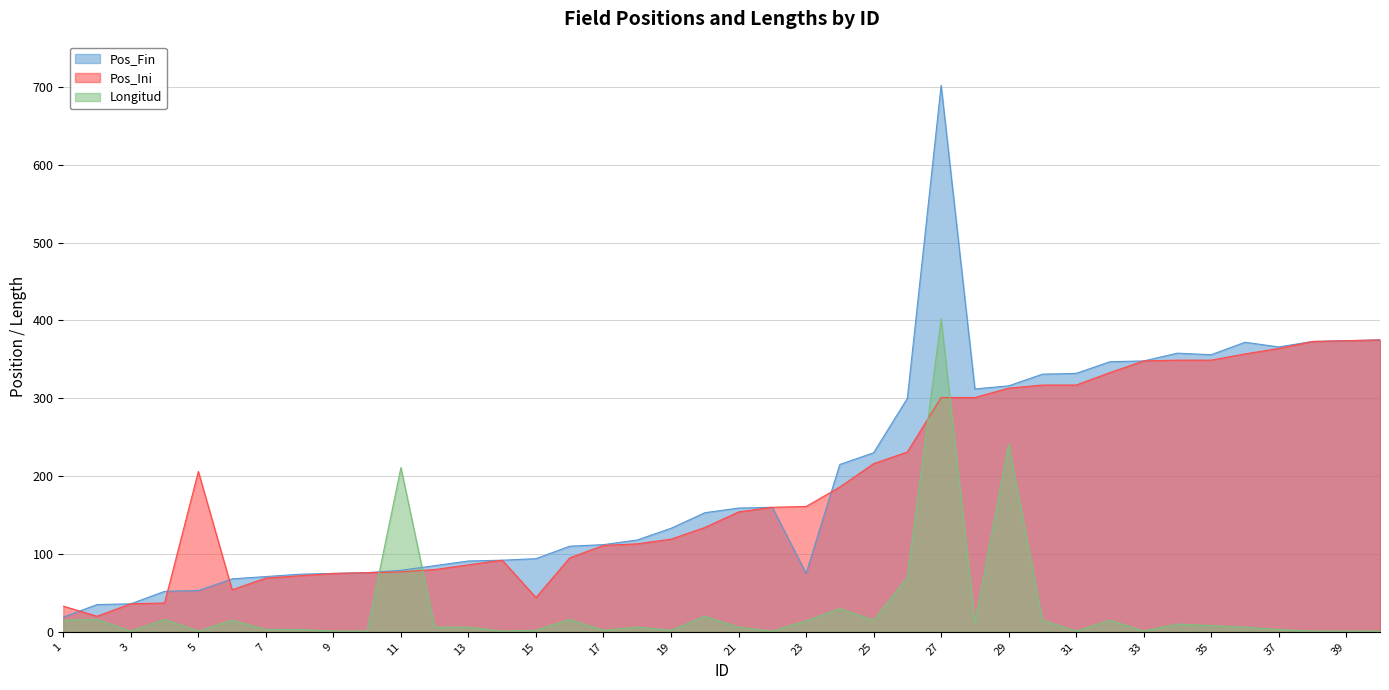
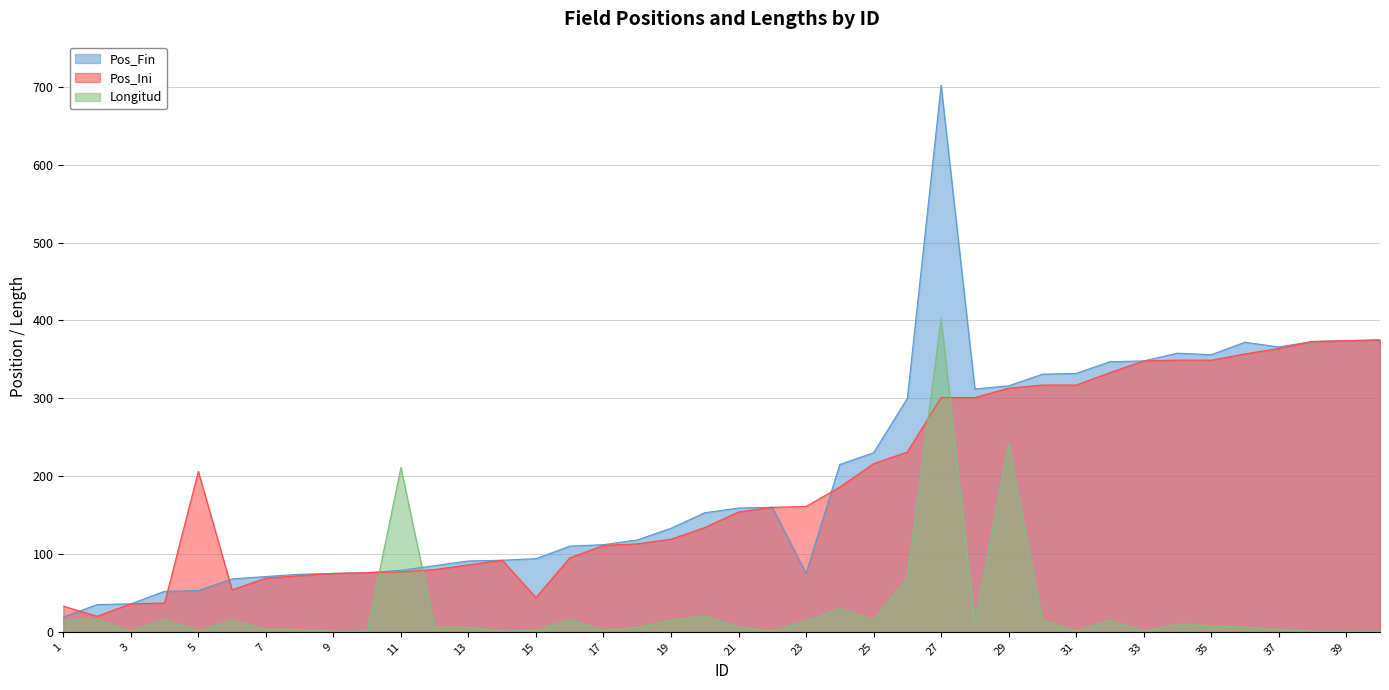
Longitud, 19: 0 -> 20
